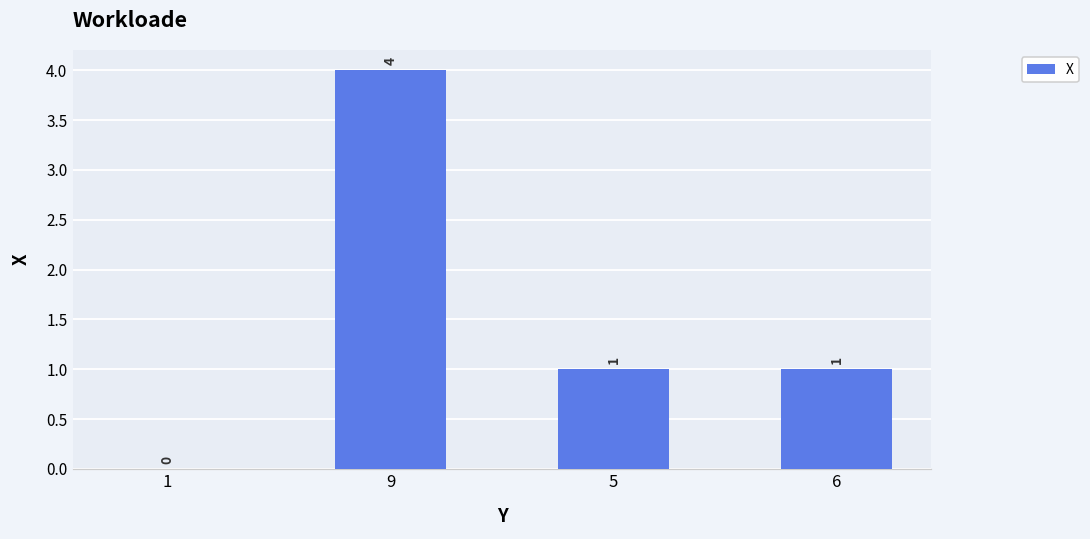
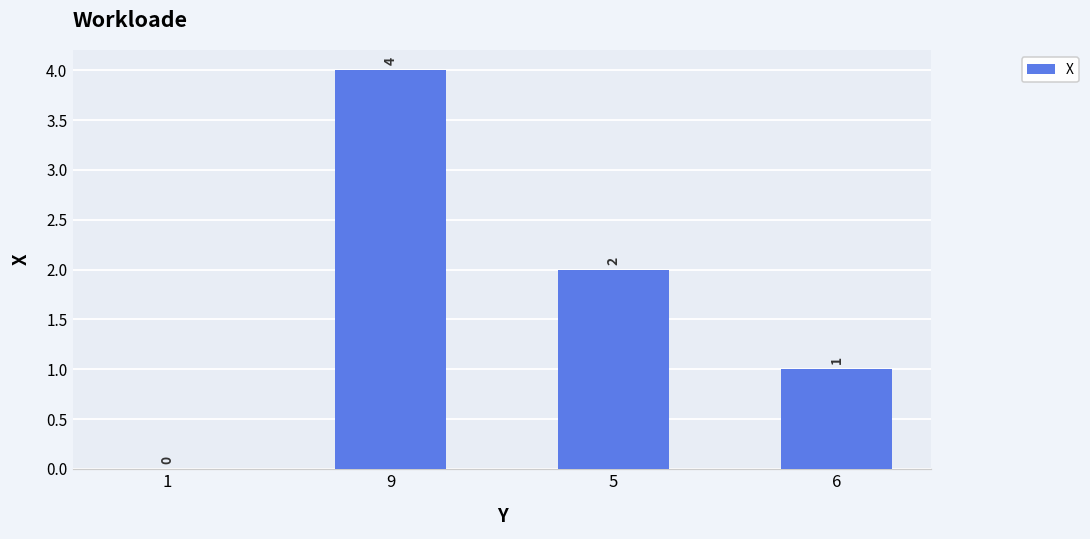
5: 1 -> 2
